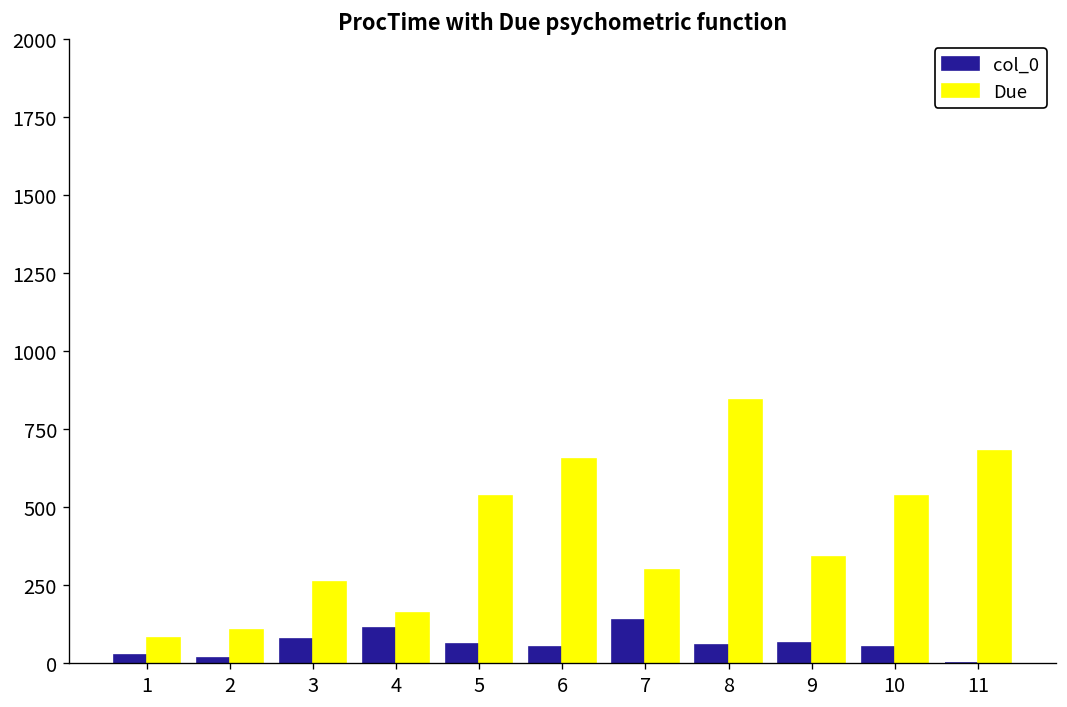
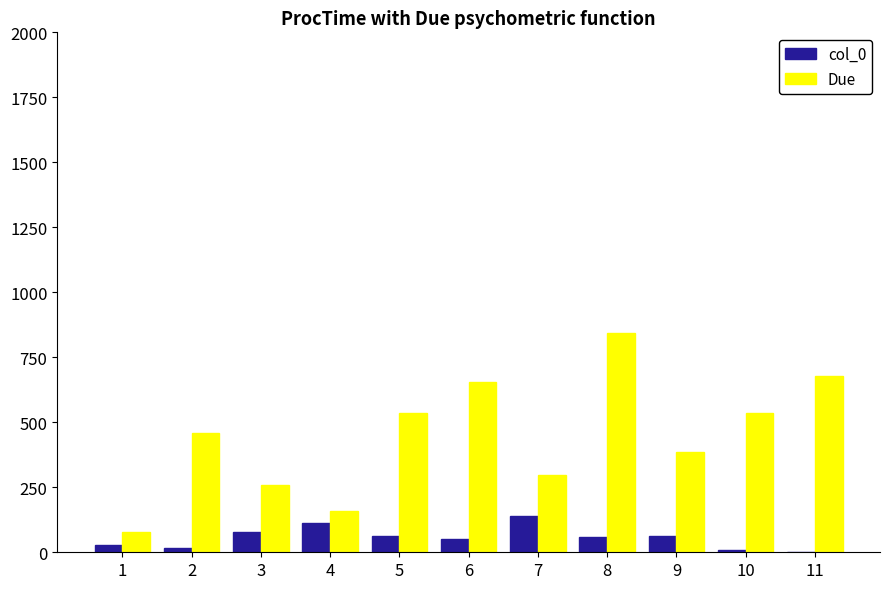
Due, 2: 110 -> 460
Due, 9: 340 -> 380
col_0, 10: 50 -> 10
